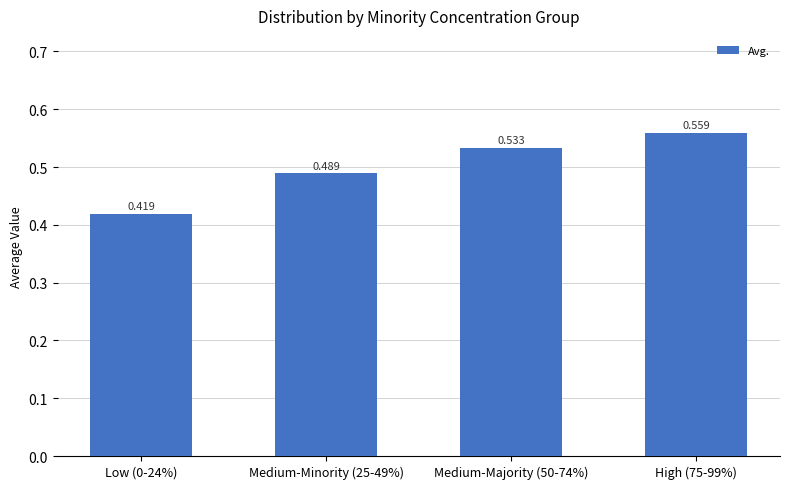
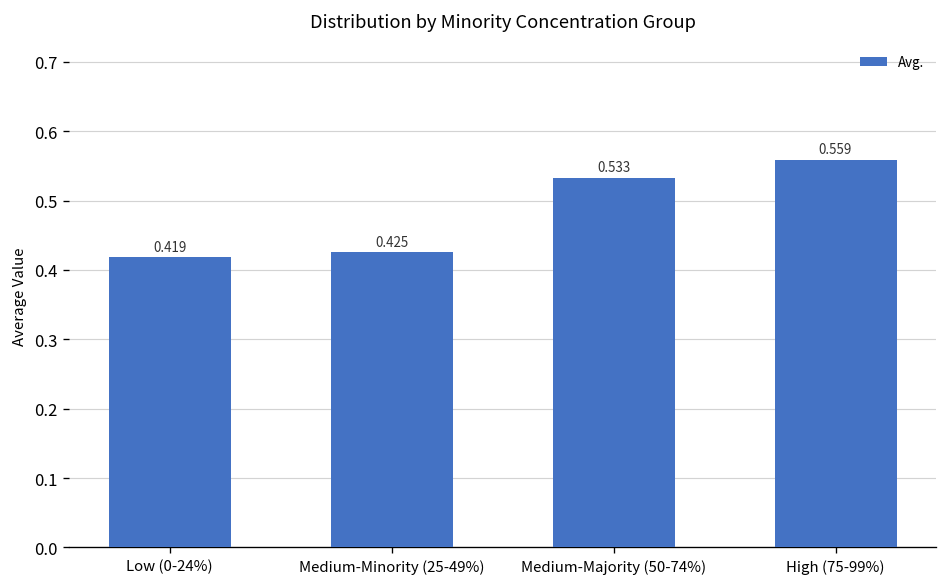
Medium-Minority (25-49%): 0.489 -> 0.425
